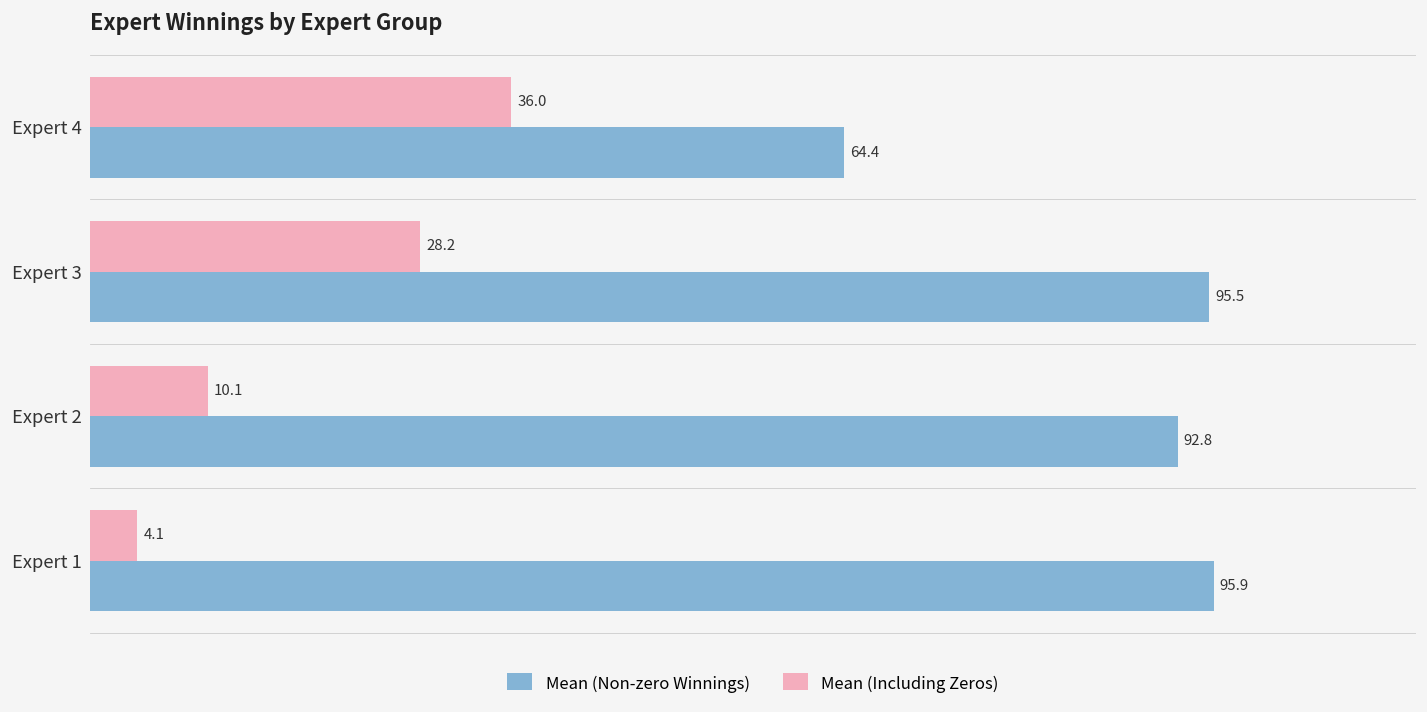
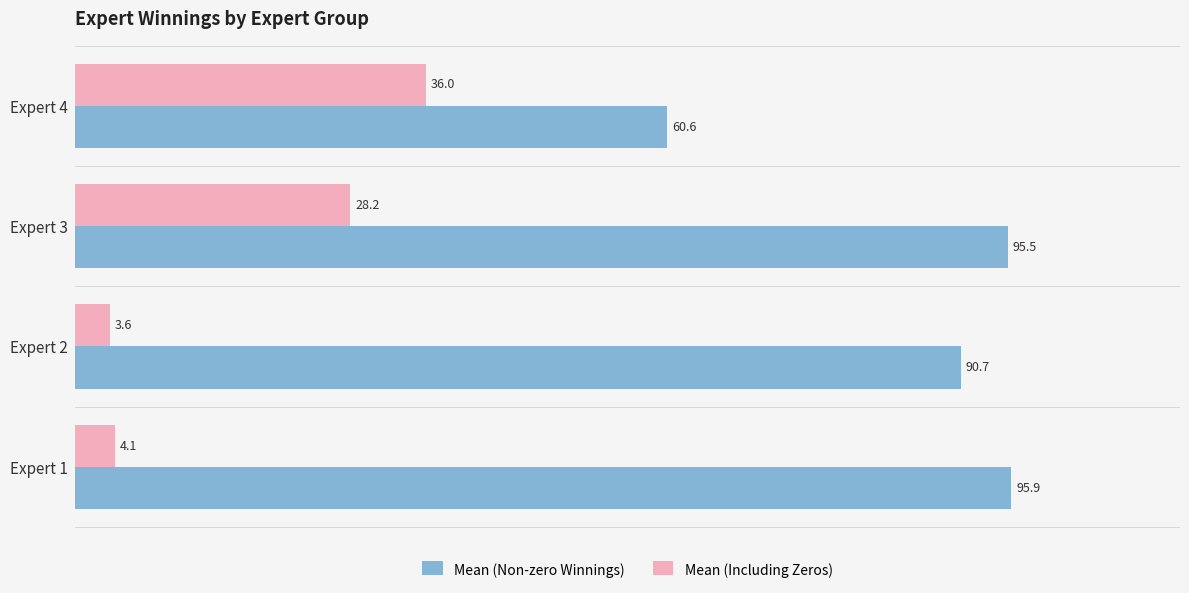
Mean (Non-zero Winnings), Expert 4: 64.4 -> 60.6
Mean (Including Zeros), Expert 2: 10.1 -> 3.6
Mean (Non-zero Winnings), Expert 2: 92.8 -> 90.7
